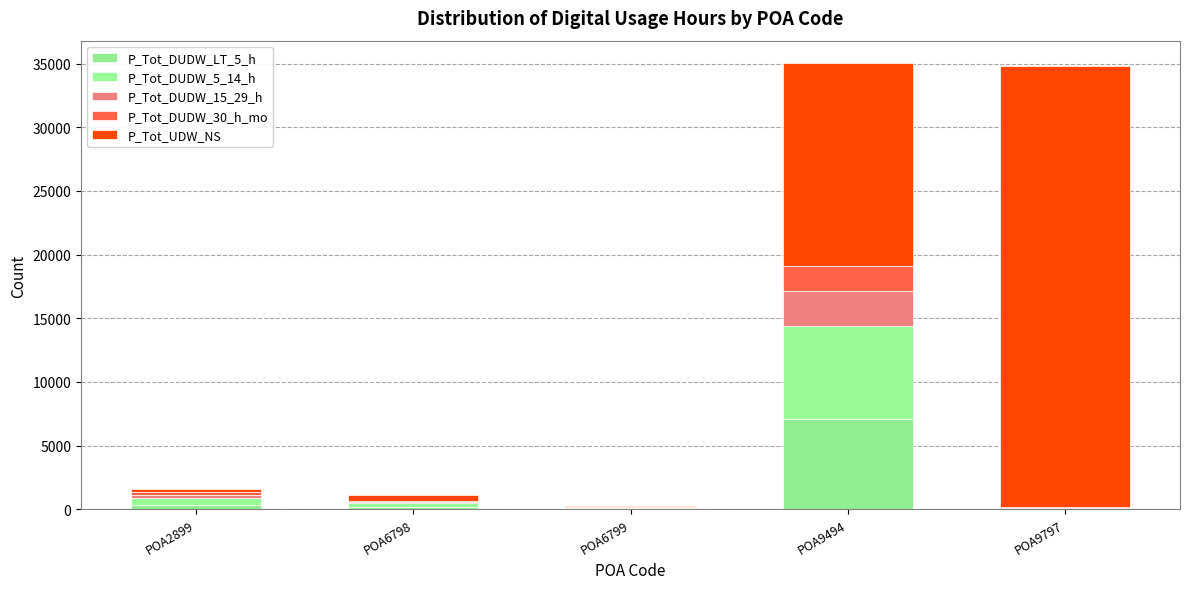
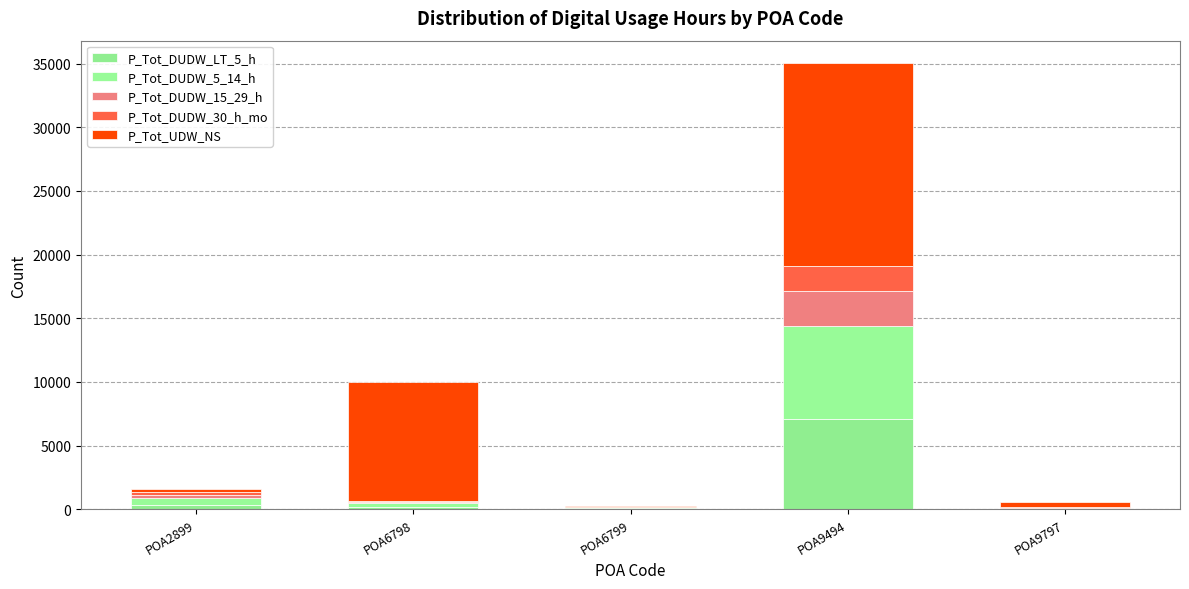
P_Tot_UDW_NS, POA6798: 400 -> 9400
P_Tot_UDW_NS, POA9797: 34600 -> 400
